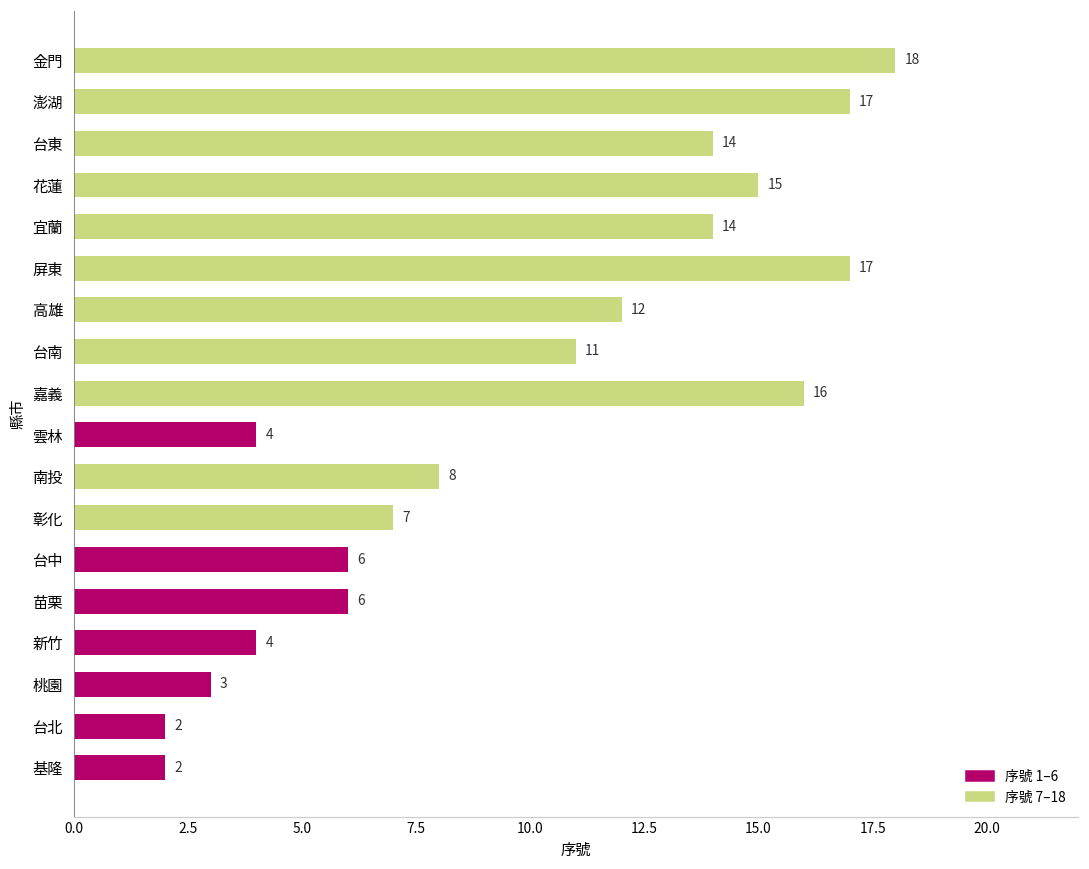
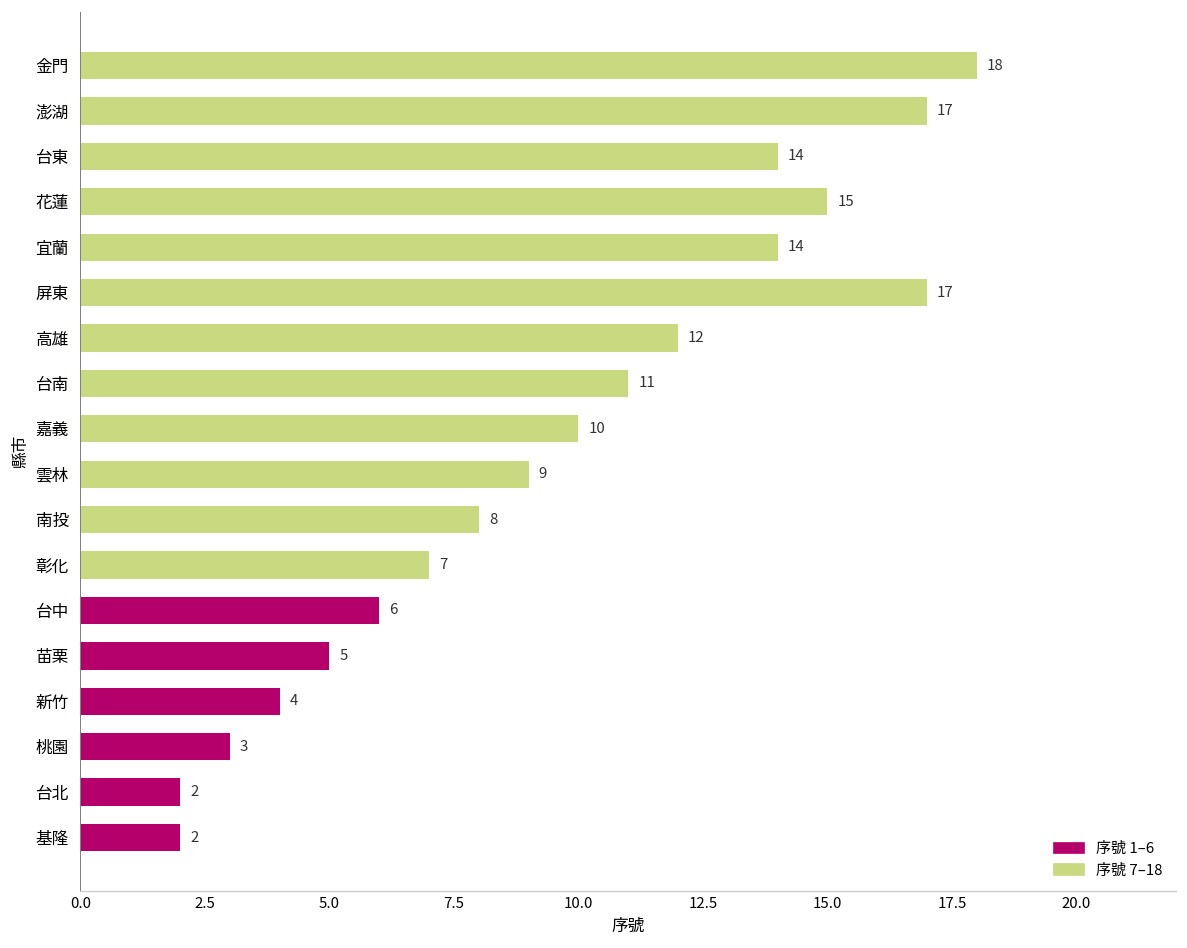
嘉義: 16 -> 10
雲林: 4 -> 9
苗栗: 6 -> 5
